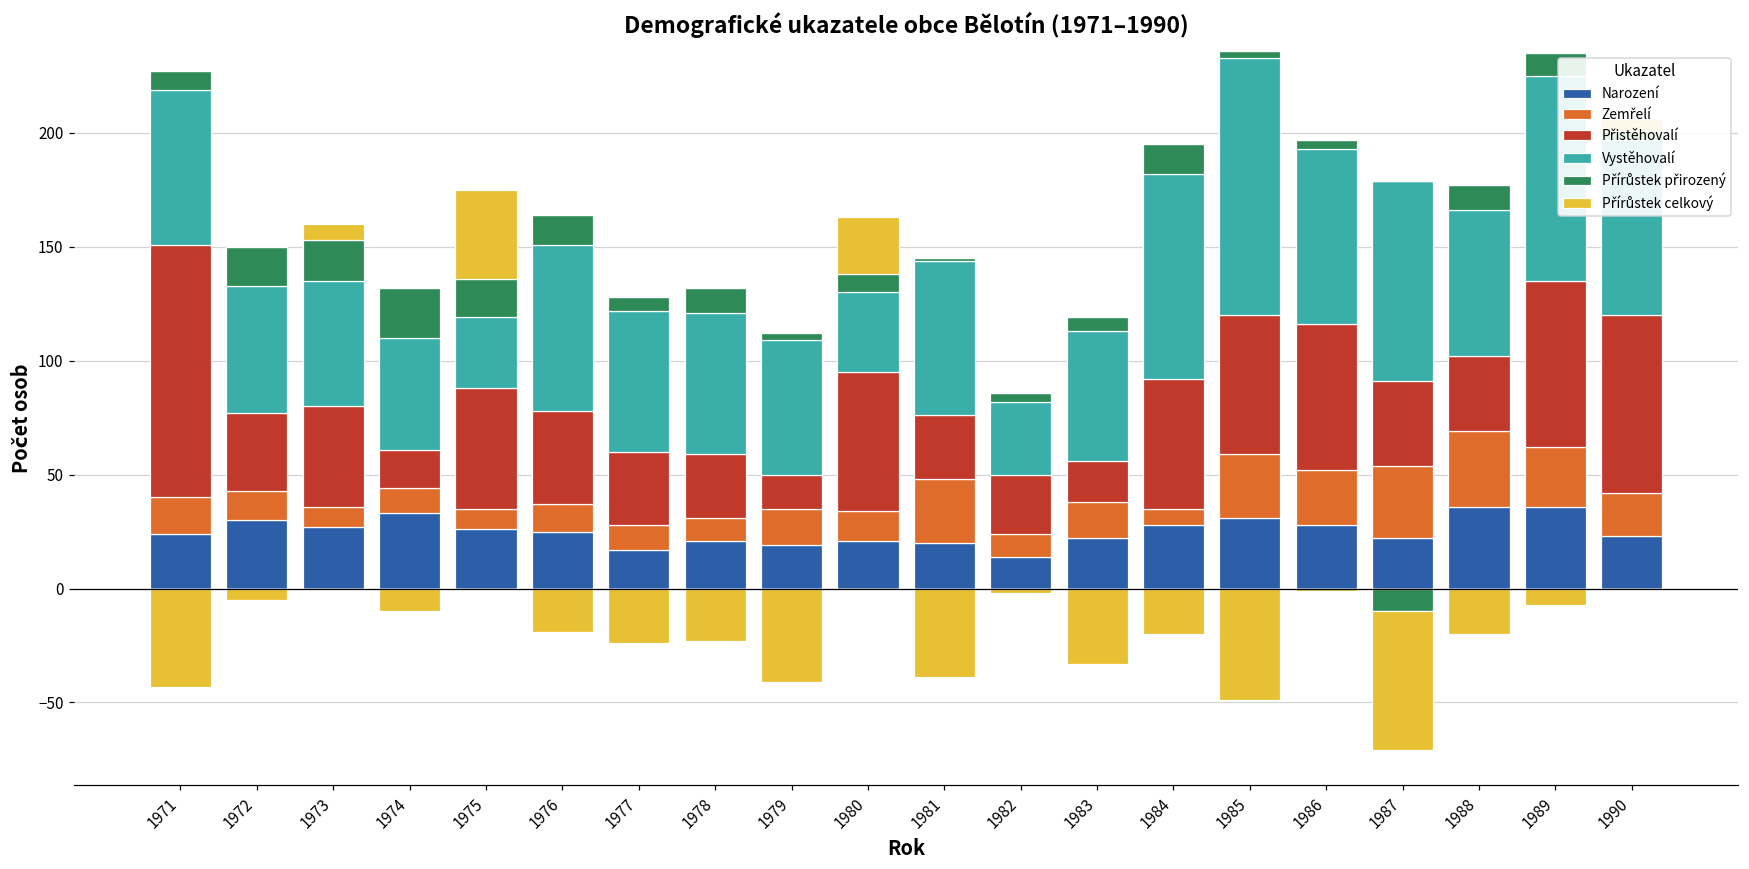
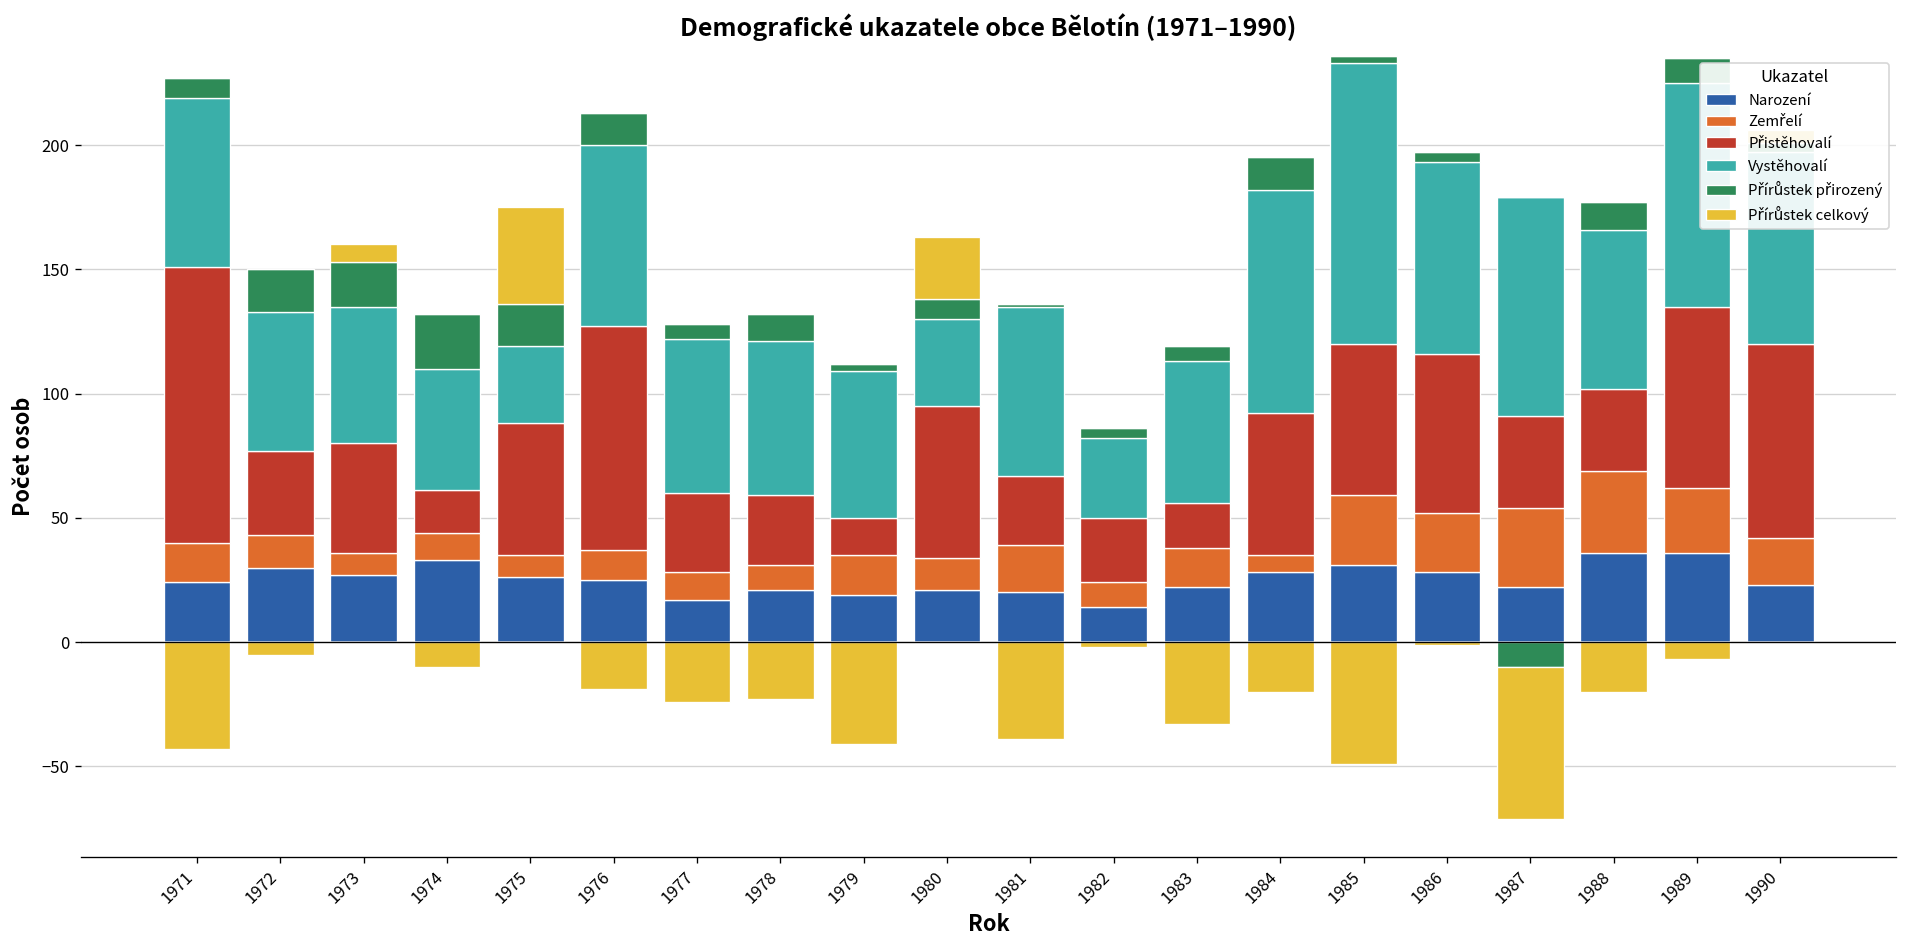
Přistěhovalí, 1976: 41 -> 90
Zemřelí, 1981: 28 -> 19
